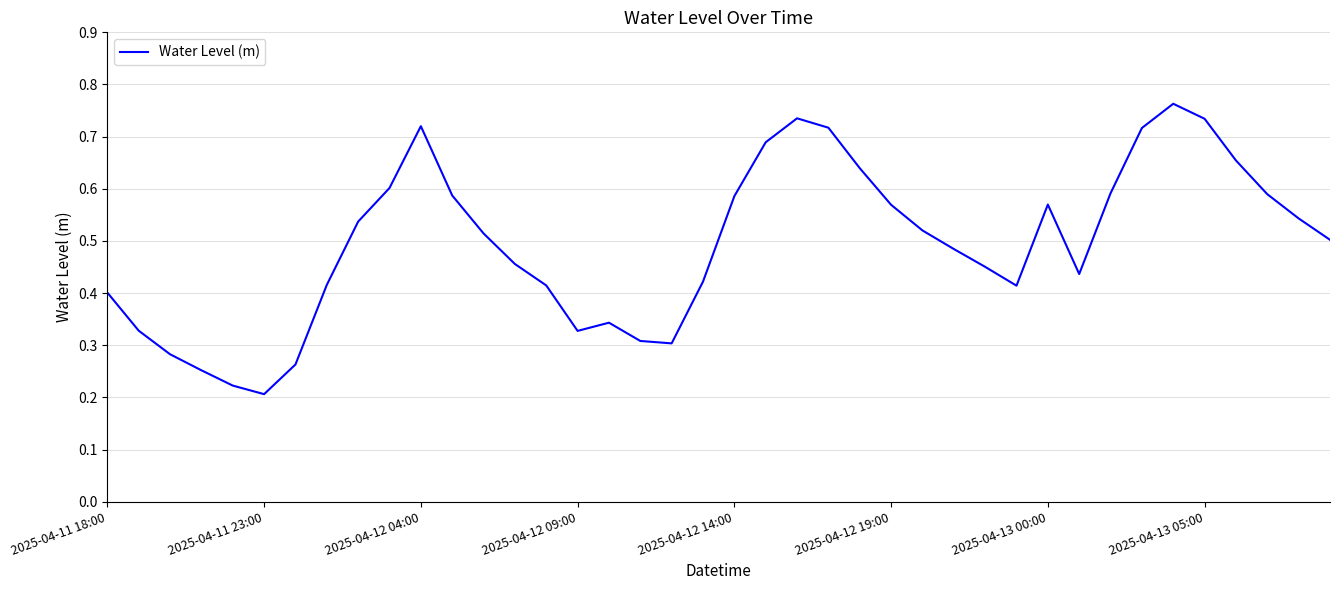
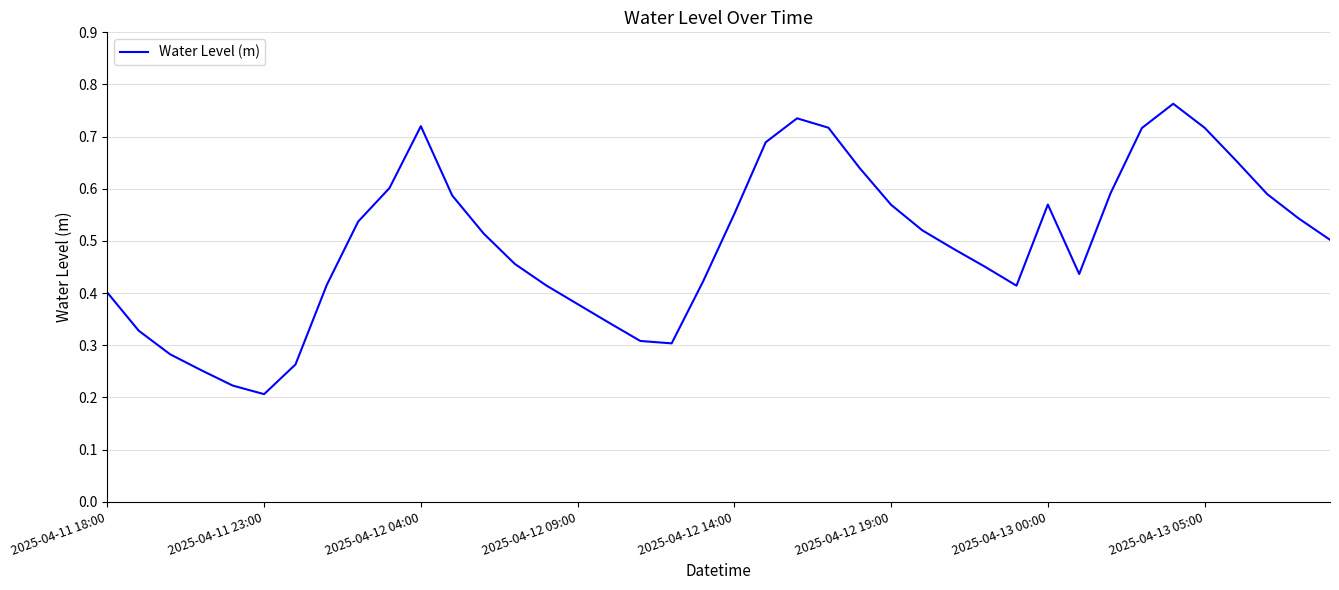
2025-04-12 09:00: 0.33 -> 0.38
2025-04-12 14:00: 0.59 -> 0.55
2025-04-13 05:00: 0.73 -> 0.72
